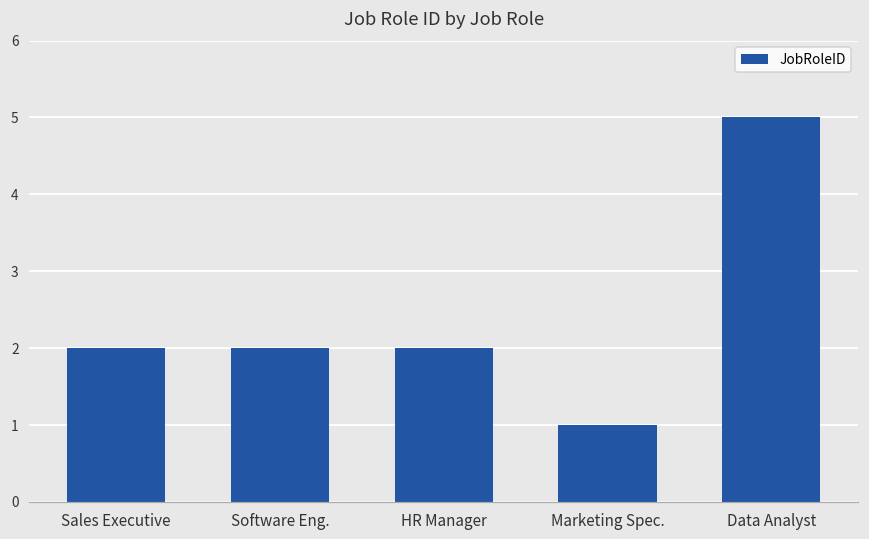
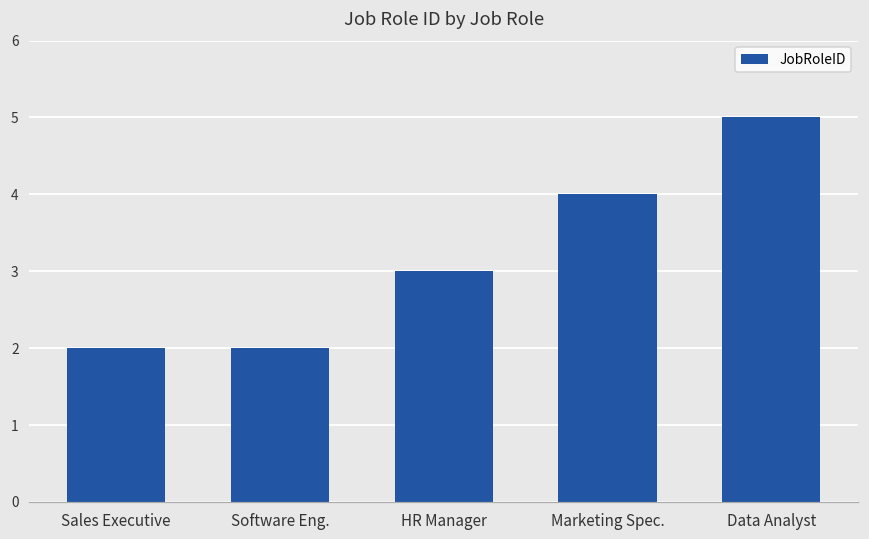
HR Manager: 2 -> 3
Marketing Spec.: 1 -> 4
